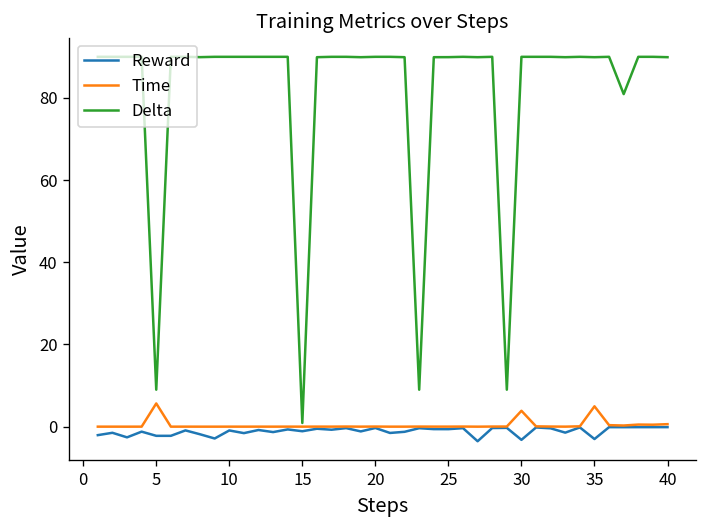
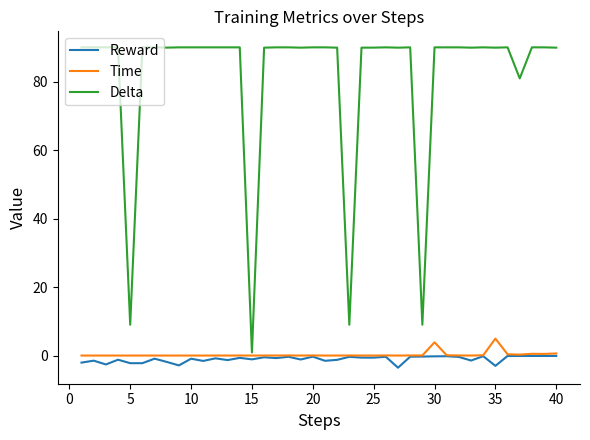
Time, 5: 6 -> 0
Reward, 30: -3 -> 0
